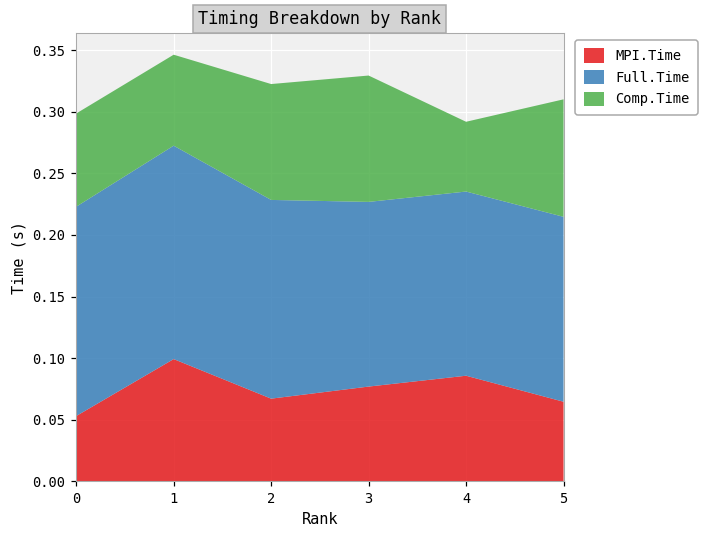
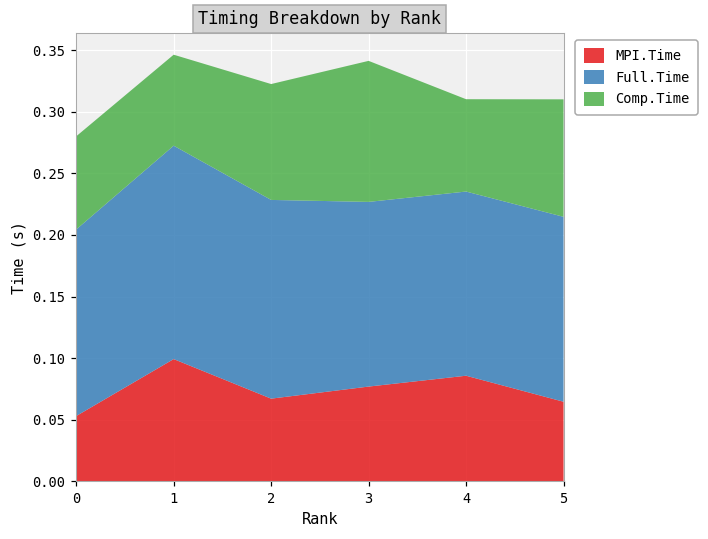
Full.Time, 0: 0.170 -> 0.151
Comp.Time, 3: 0.102 -> 0.114
Comp.Time, 4: 0.057 -> 0.075
